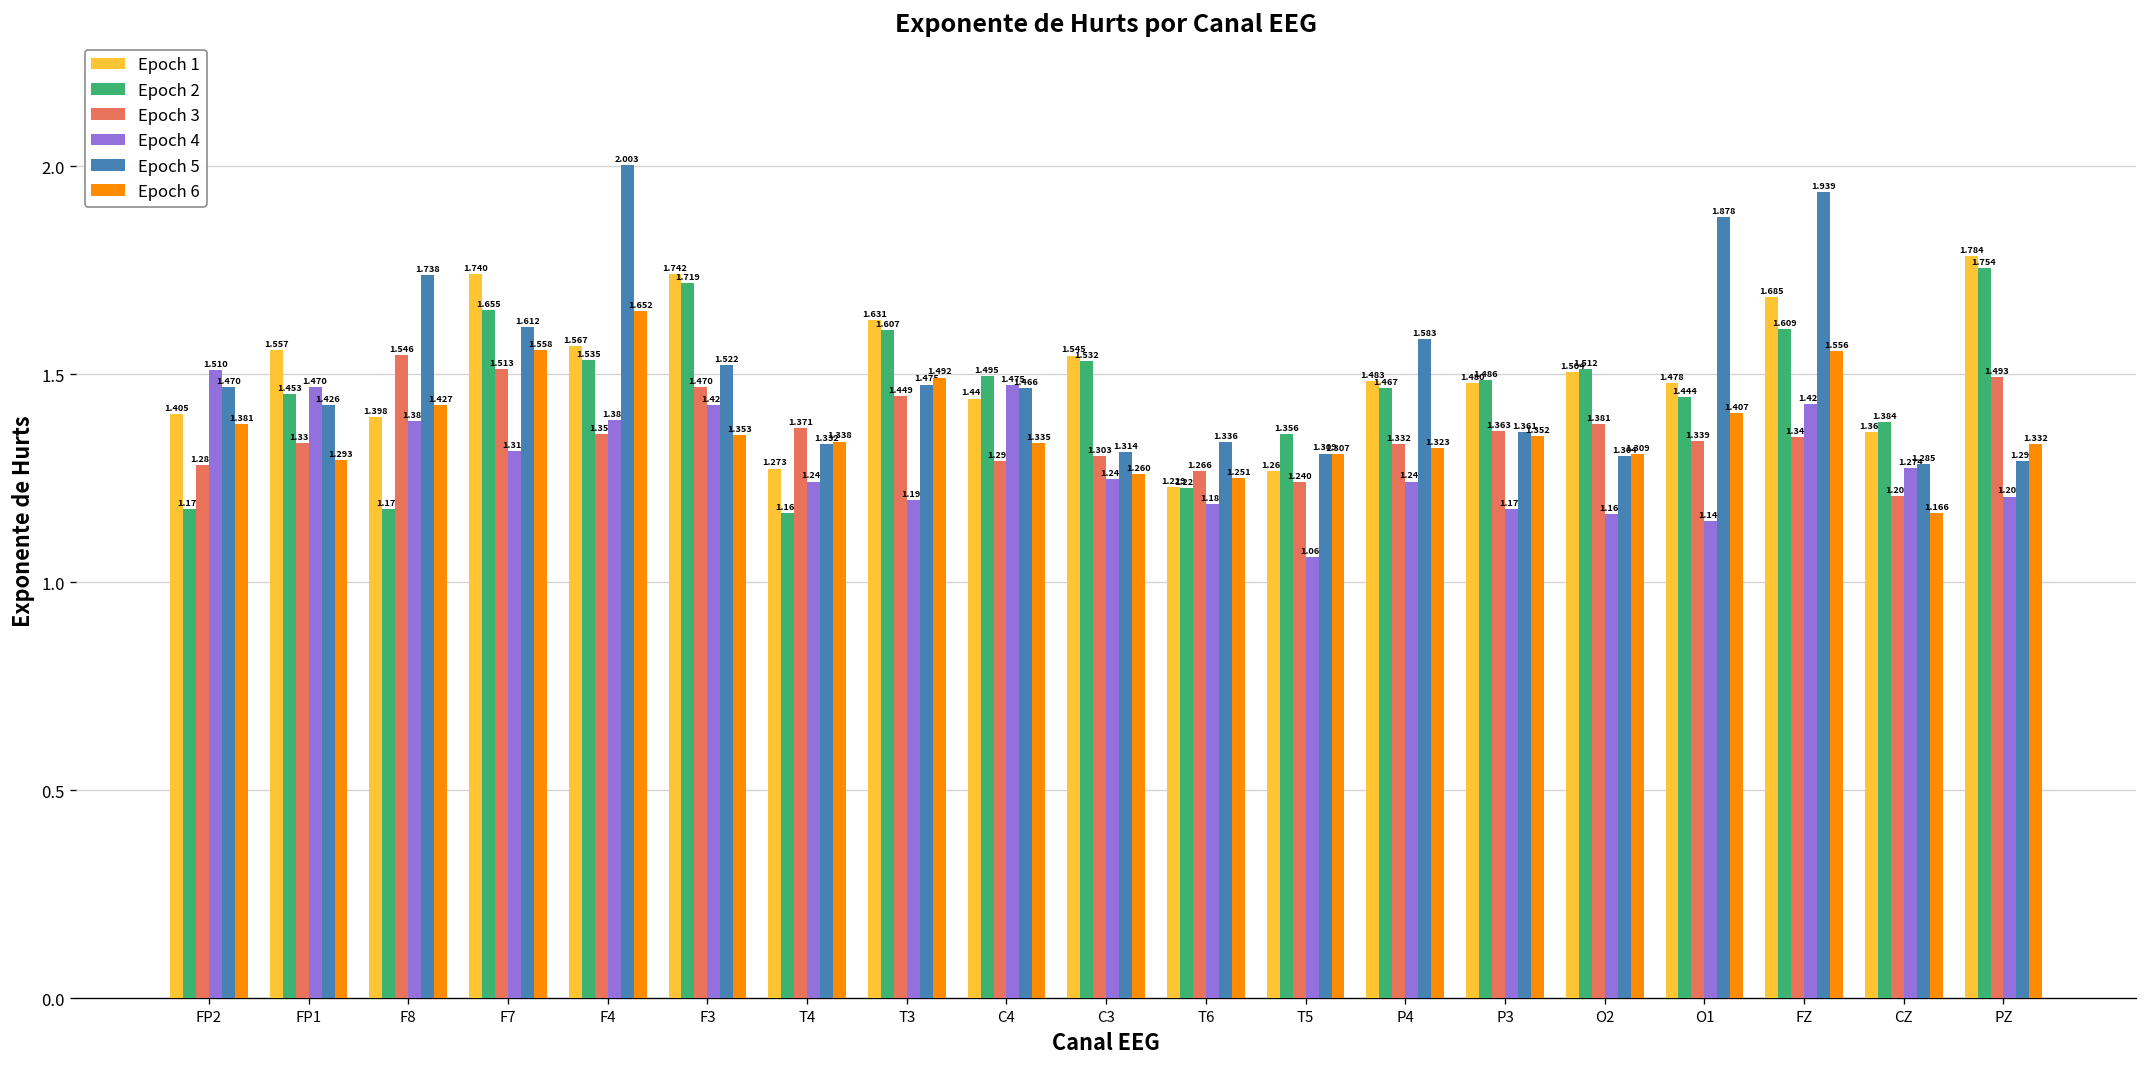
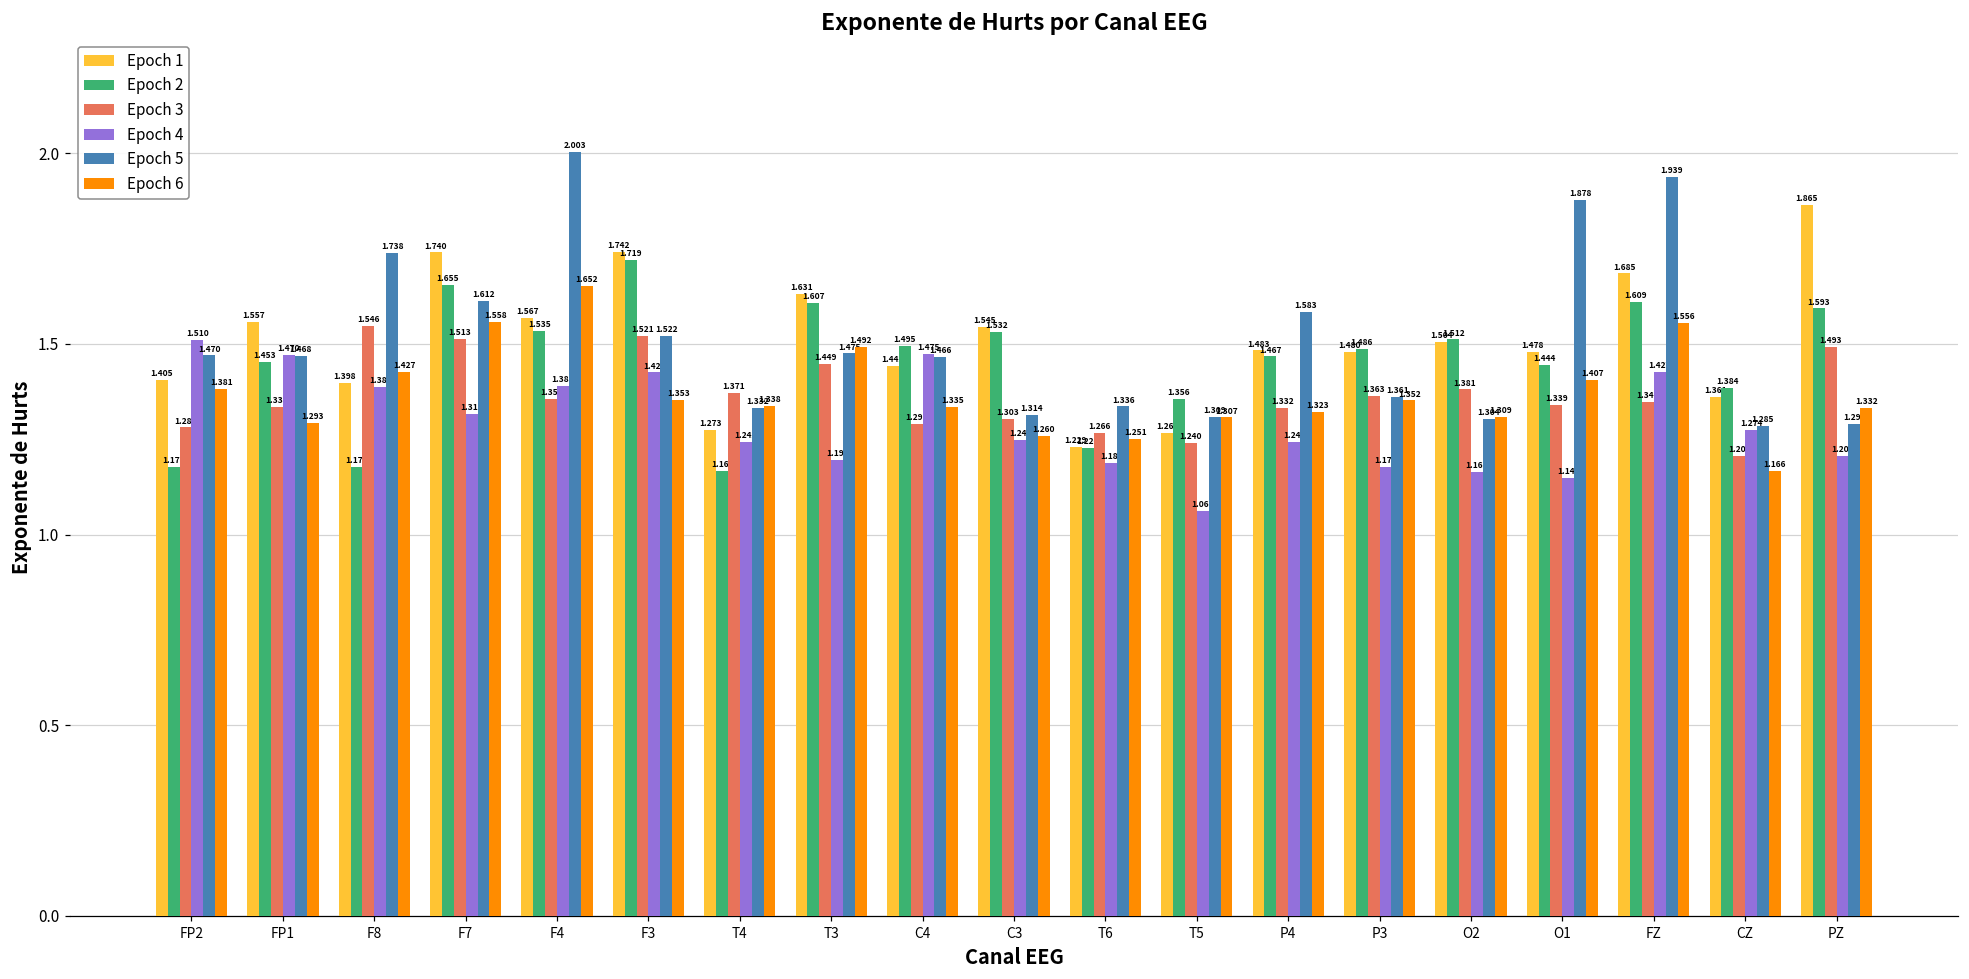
Epoch 5, FP1: 1.426 -> 1.468
Epoch 3, F3: 1.470 -> 1.521
Epoch 1, PZ: 1.784 -> 1.865
Epoch 2, PZ: 1.754 -> 1.593
